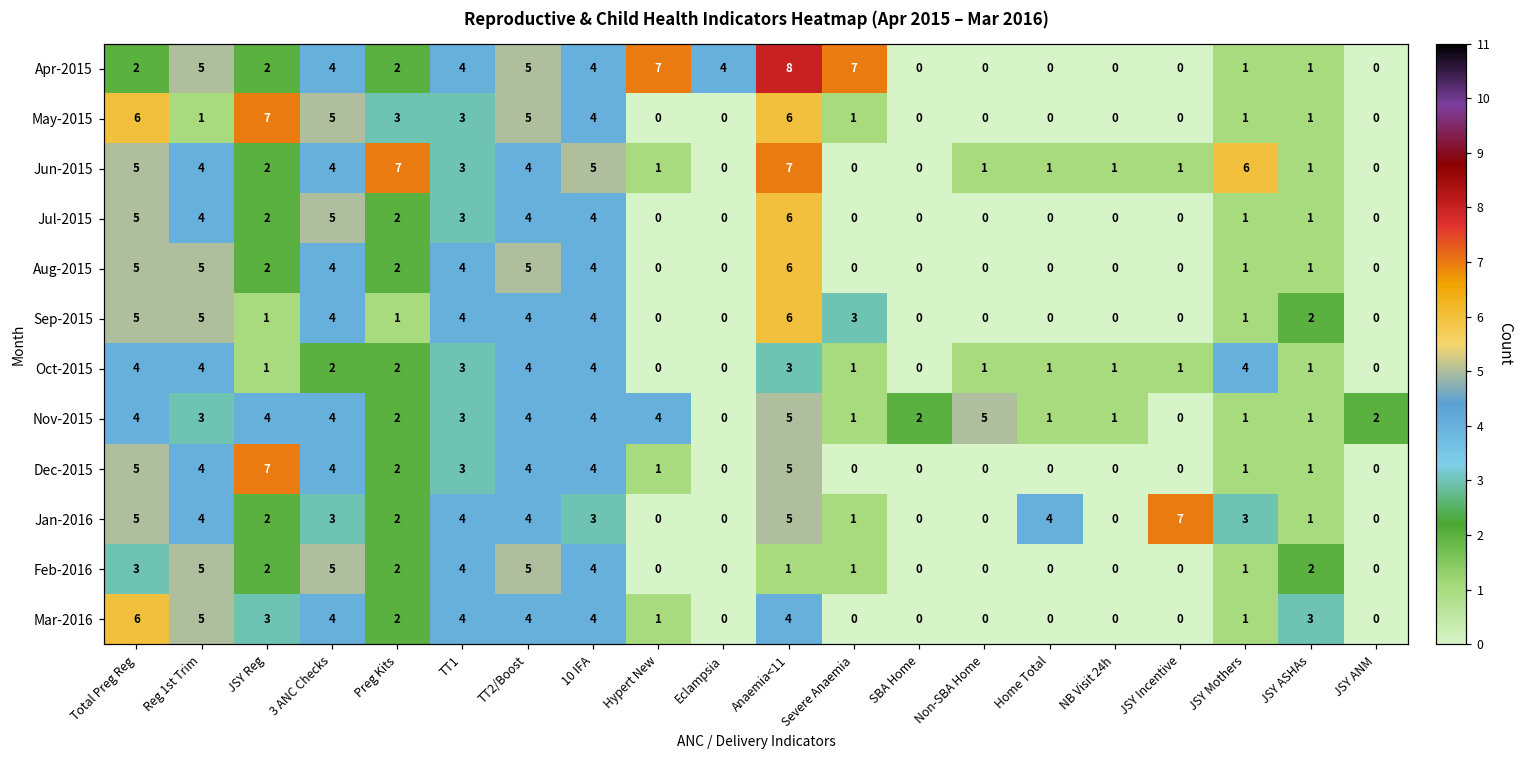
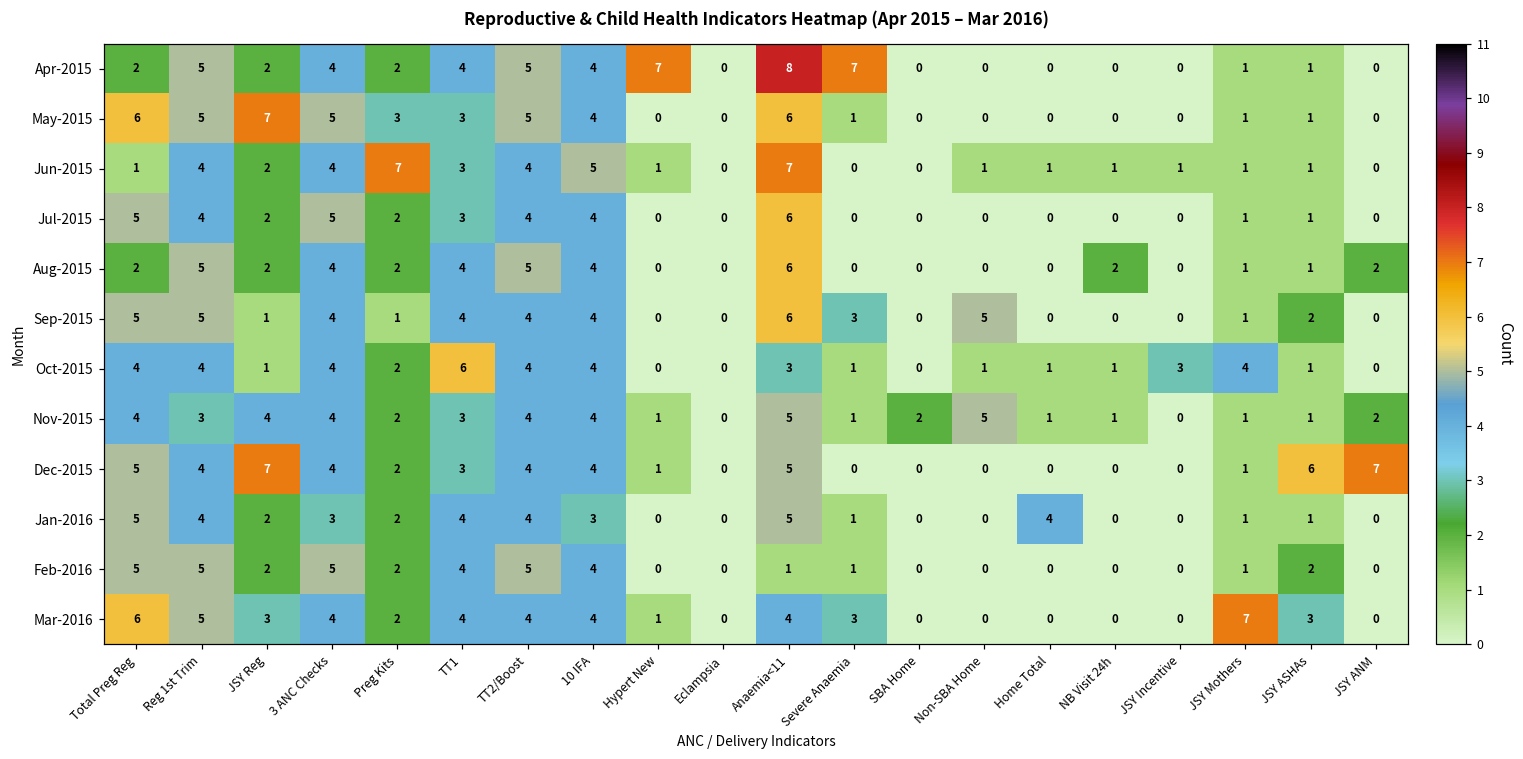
Apr-2015, Eclampsia: 4 -> 0
May-2015, Reg 1st Trim: 1 -> 5
Jun-2015, Total Preg Reg: 5 -> 1
Jun-2015, JSY Mothers: 6 -> 1
Aug-2015, Total Preg Reg: 5 -> 2
Aug-2015, NB Visit 24h: 0 -> 2
Aug-2015, JSY ANM: 0 -> 2
Sep-2015, Non-SBA Home: 0 -> 5
Oct-2015, 3 ANC Checks: 2 -> 4
Oct-2015, TT1: 3 -> 6
Oct-2015, JSY Incentive: 1 -> 3
Nov-2015, Hypert New: 4 -> 1
Dec-2015, JSY ASHAs: 1 -> 6
Dec-2015, JSY ANM: 0 -> 7
Jan-2016, JSY Incentive: 7 -> 0
Jan-2016, JSY Mothers: 3 -> 1
Feb-2016, Total Preg Reg: 3 -> 5
Mar-2016, Severe Anaemia: 0 -> 3
Mar-2016, JSY Mothers: 1 -> 7
